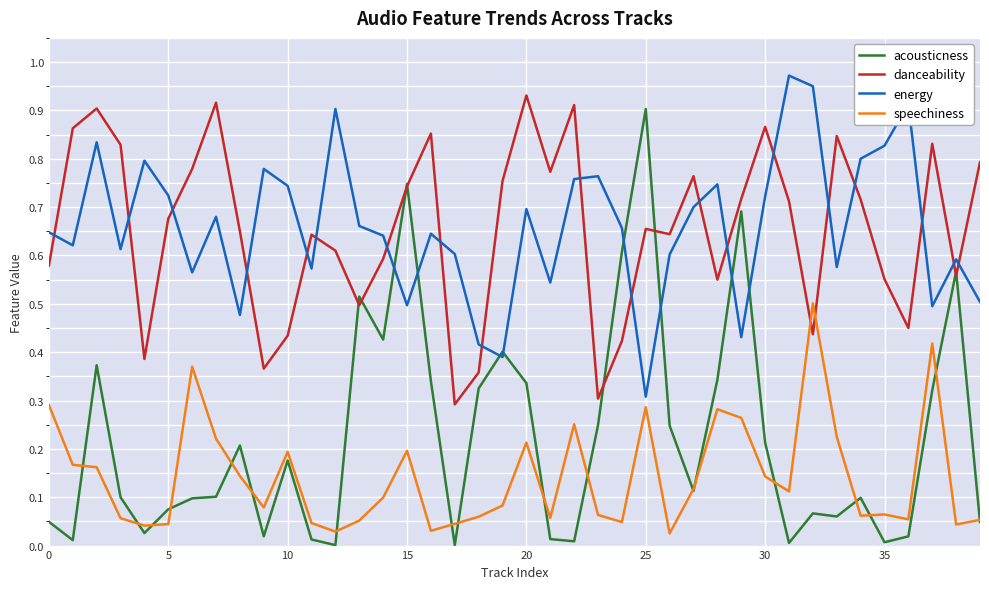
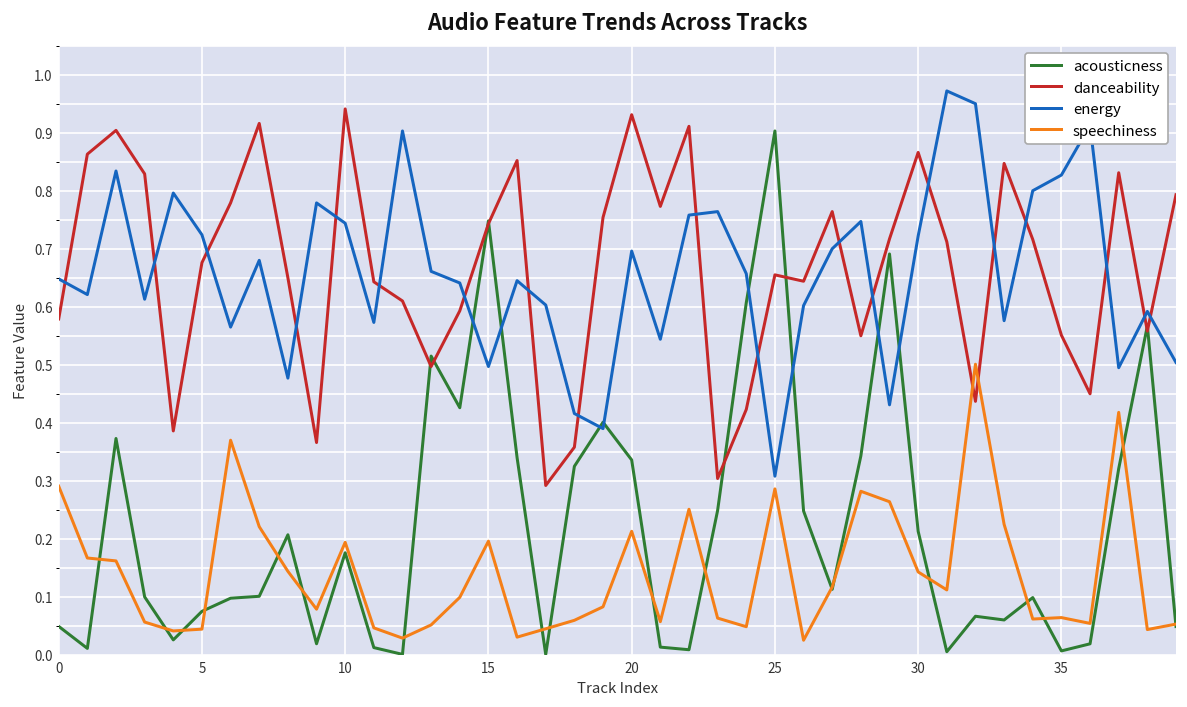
danceability, 10: 0.43 -> 0.94
